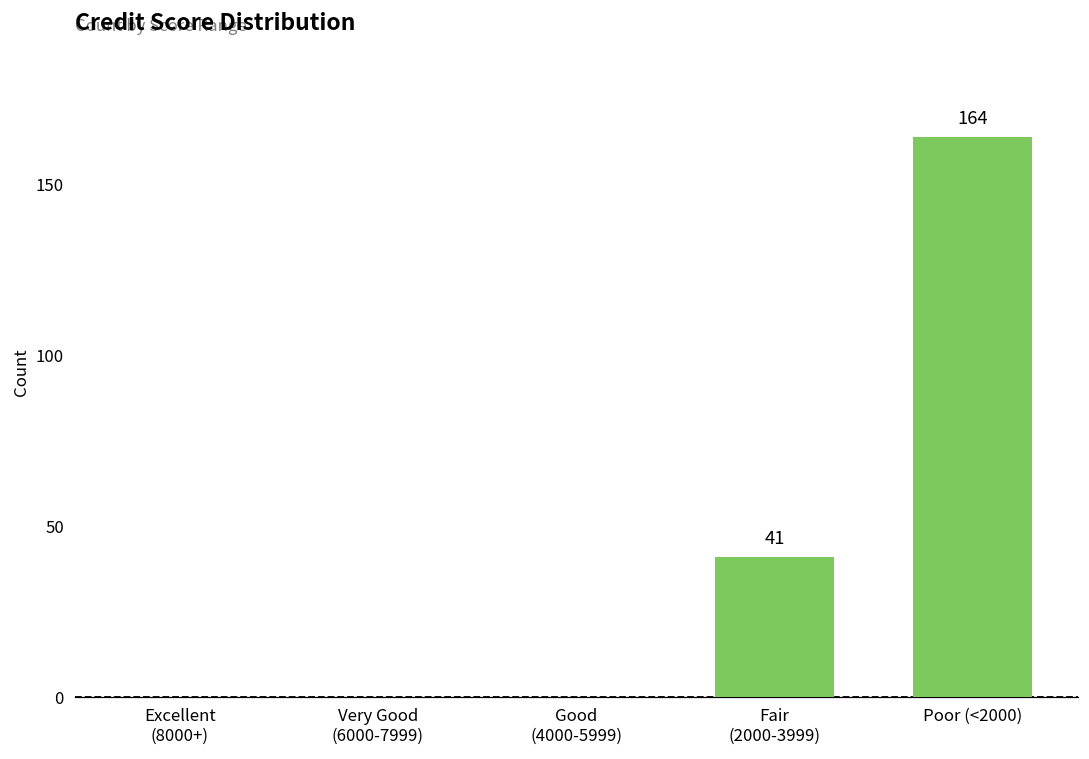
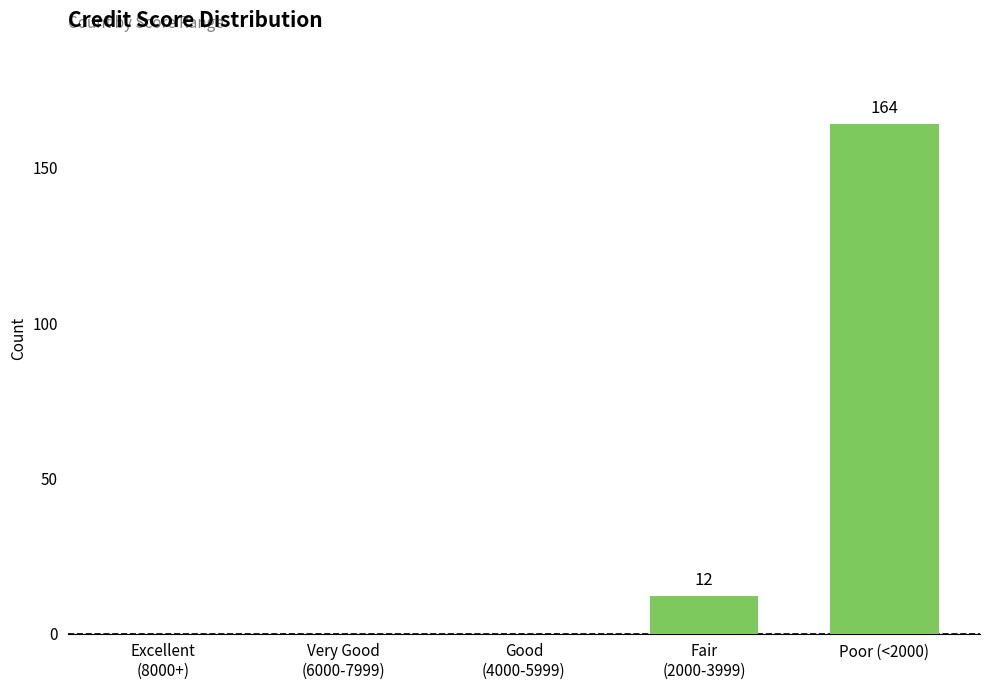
Fair (2000-3999): 41 -> 12
